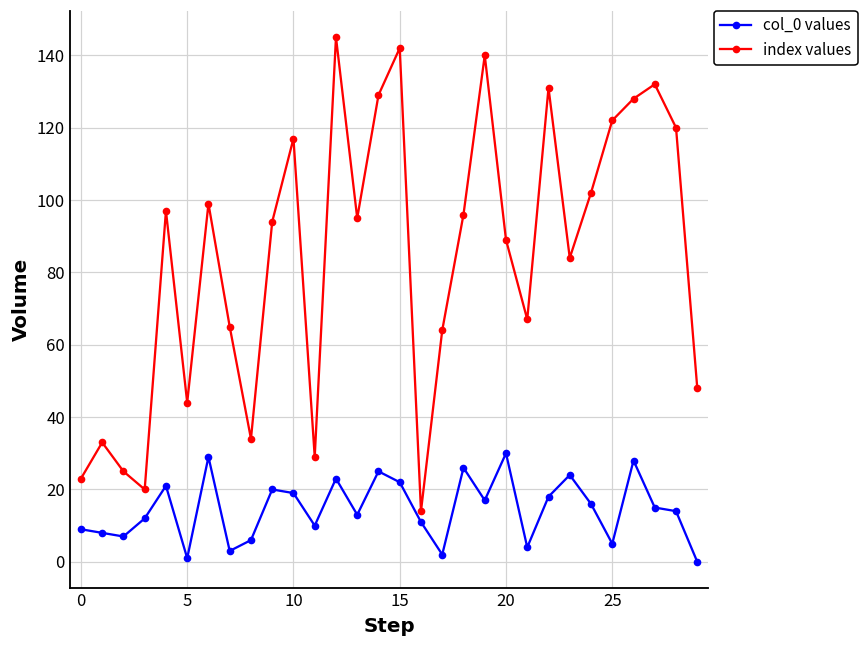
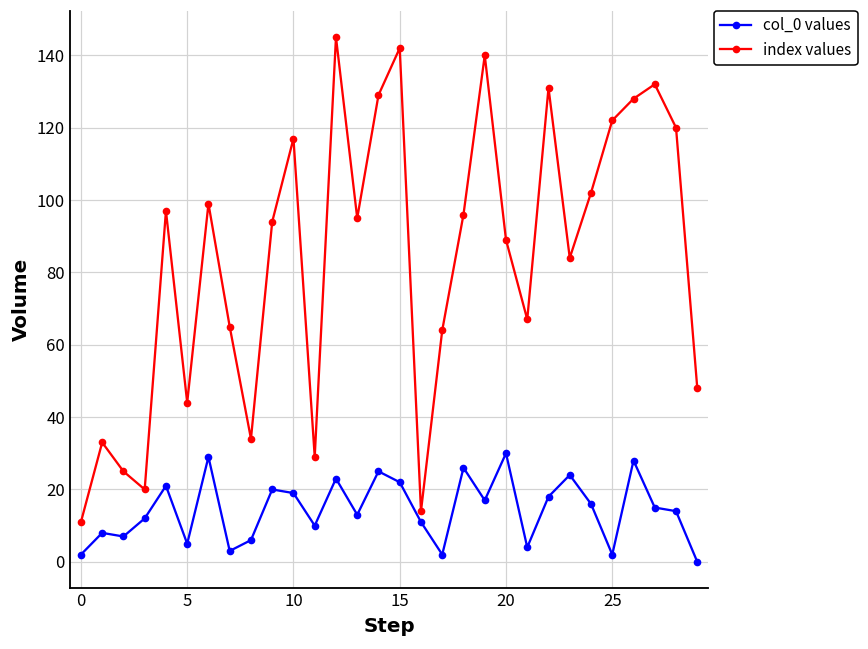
col_0 values, 0: 9 -> 2
index values, 0: 23 -> 11
col_0 values, 5: 1 -> 5
col_0 values, 25: 5 -> 2
